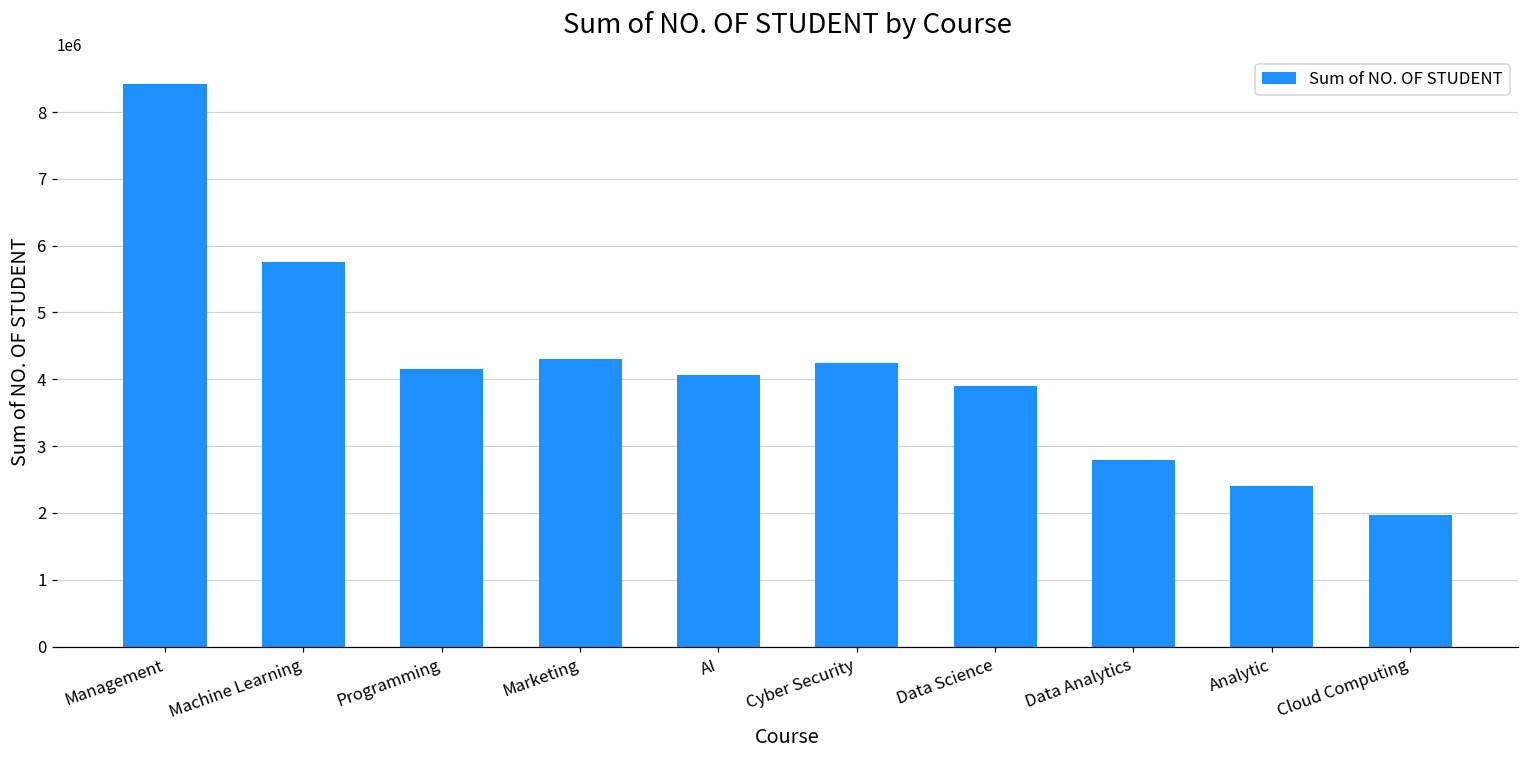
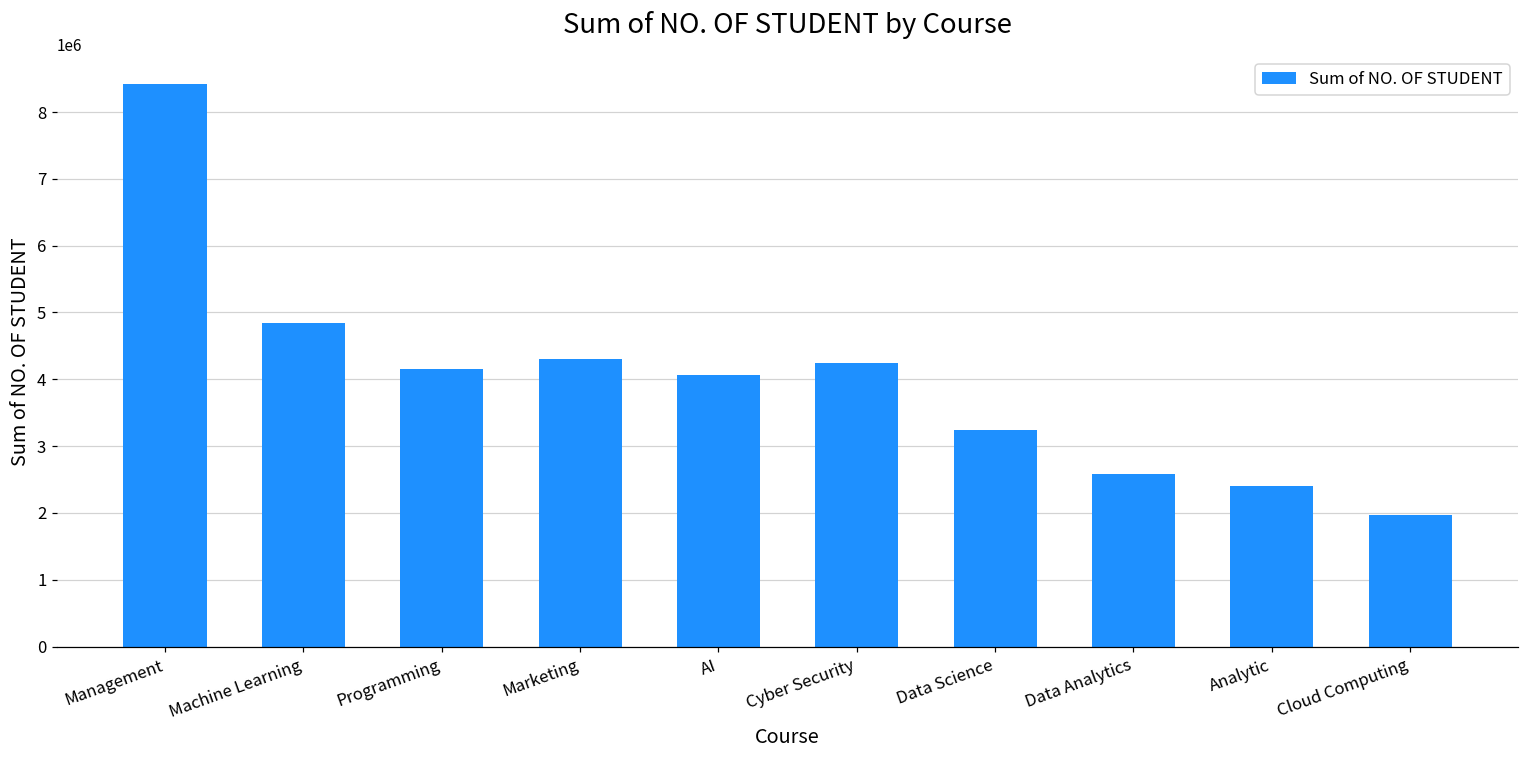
Machine Learning: 5800000 -> 4800000
Data Science: 3900000 -> 3200000
Data Analytics: 2800000 -> 2600000
